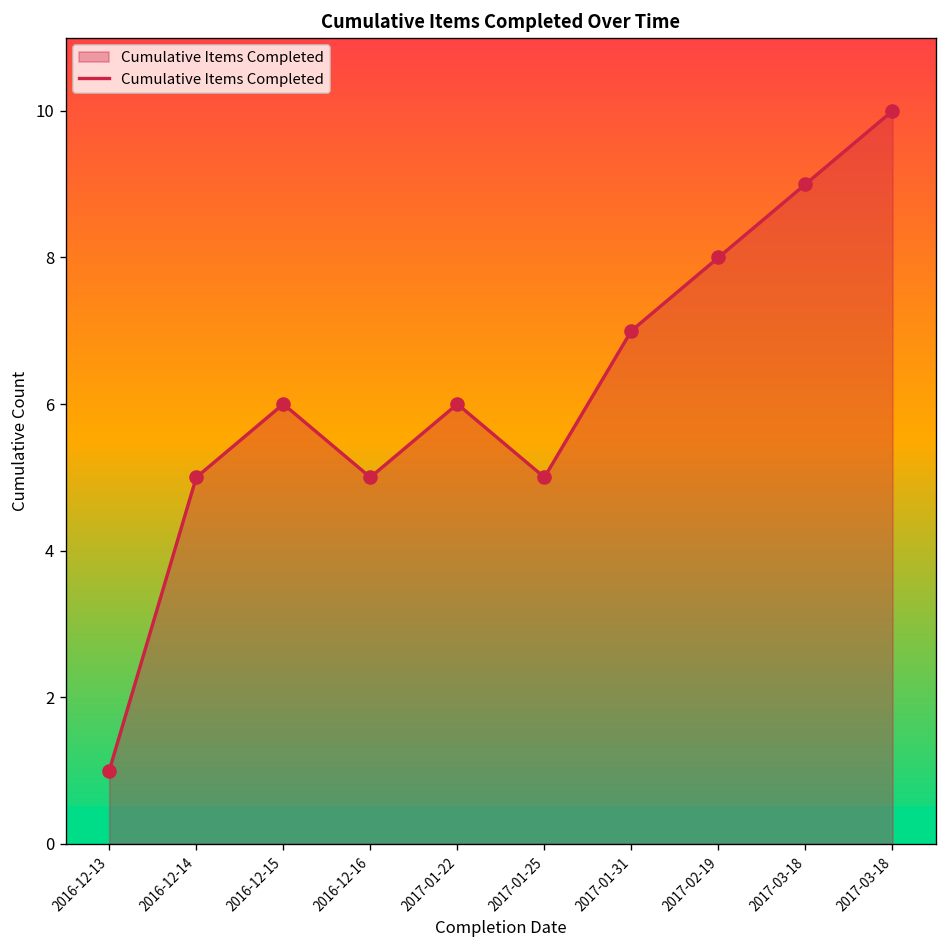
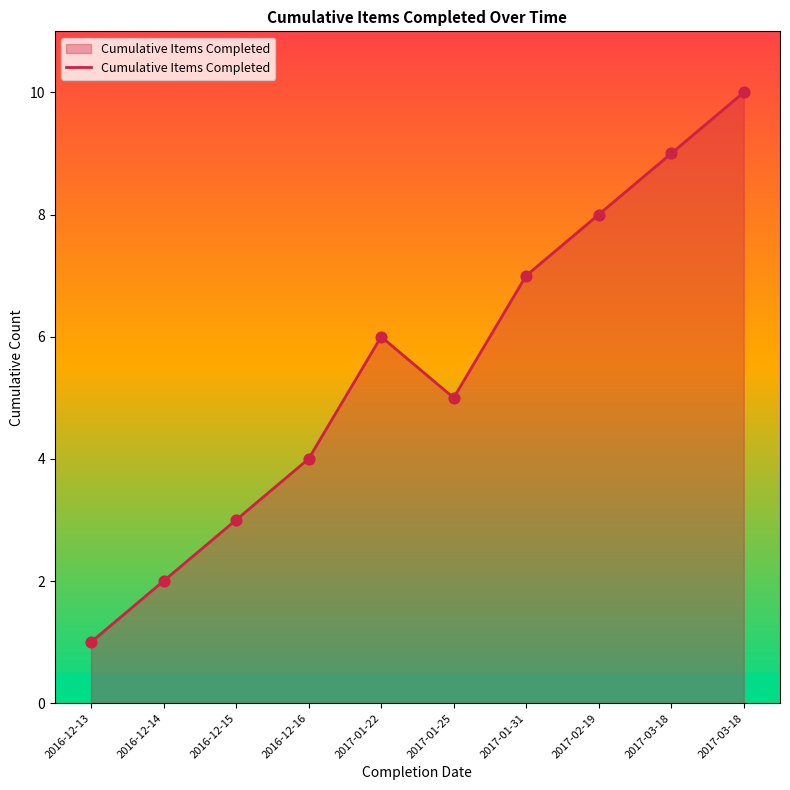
2016-12-14: 5 -> 2
2016-12-15: 6 -> 3
2016-12-16: 5 -> 4
